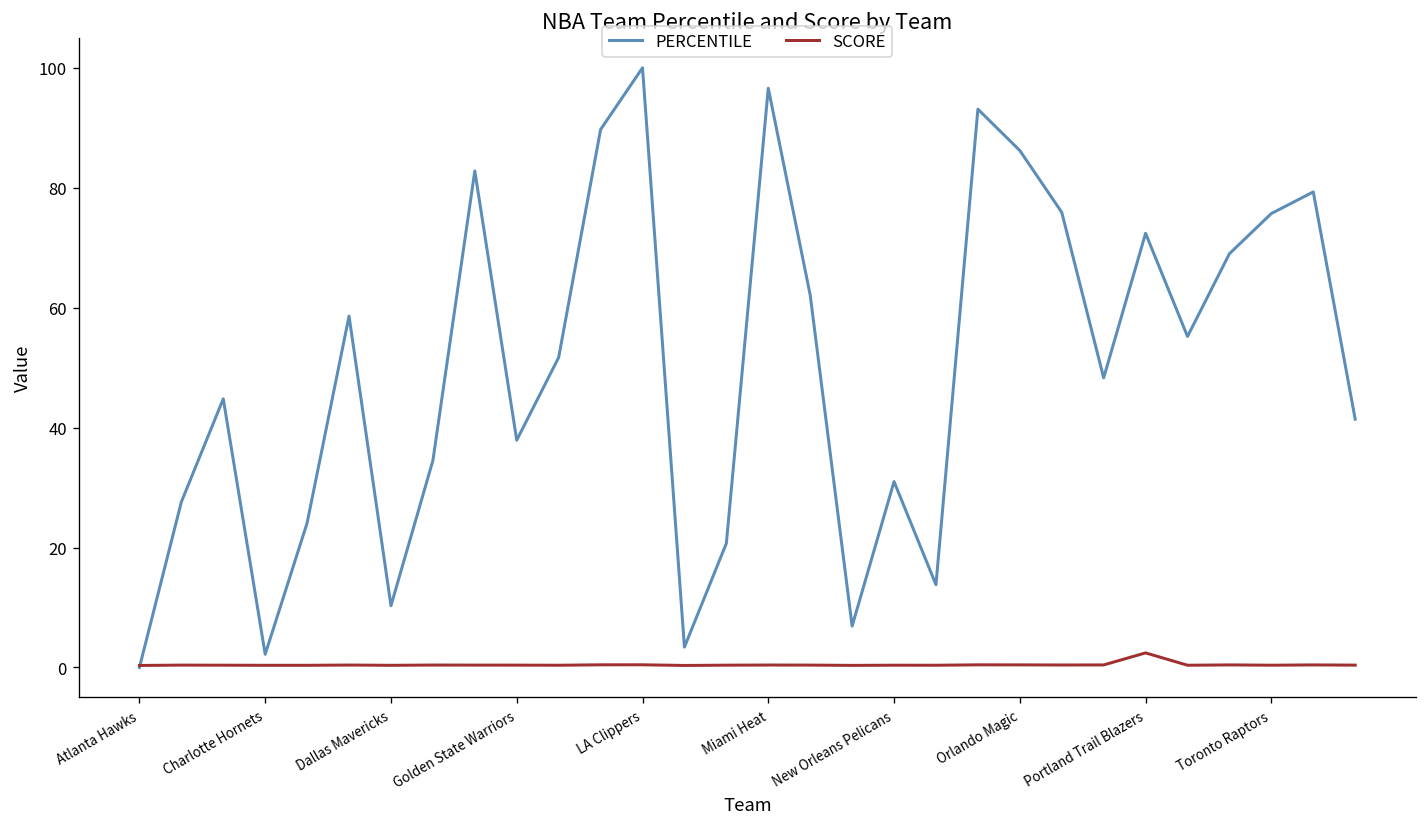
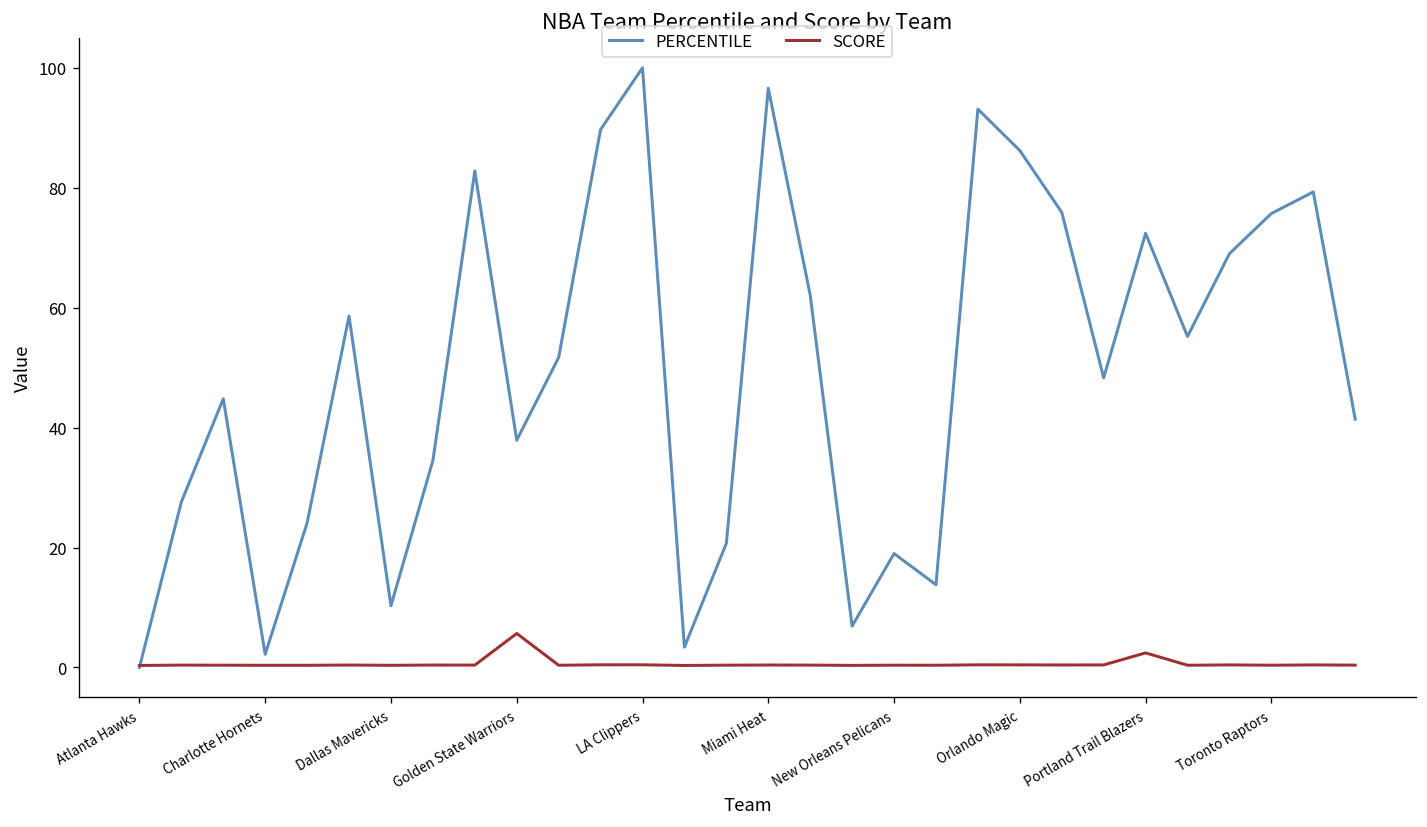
SCORE, Golden State Warriors: 0 -> 6
PERCENTILE, New Orleans Pelicans: 31 -> 19
